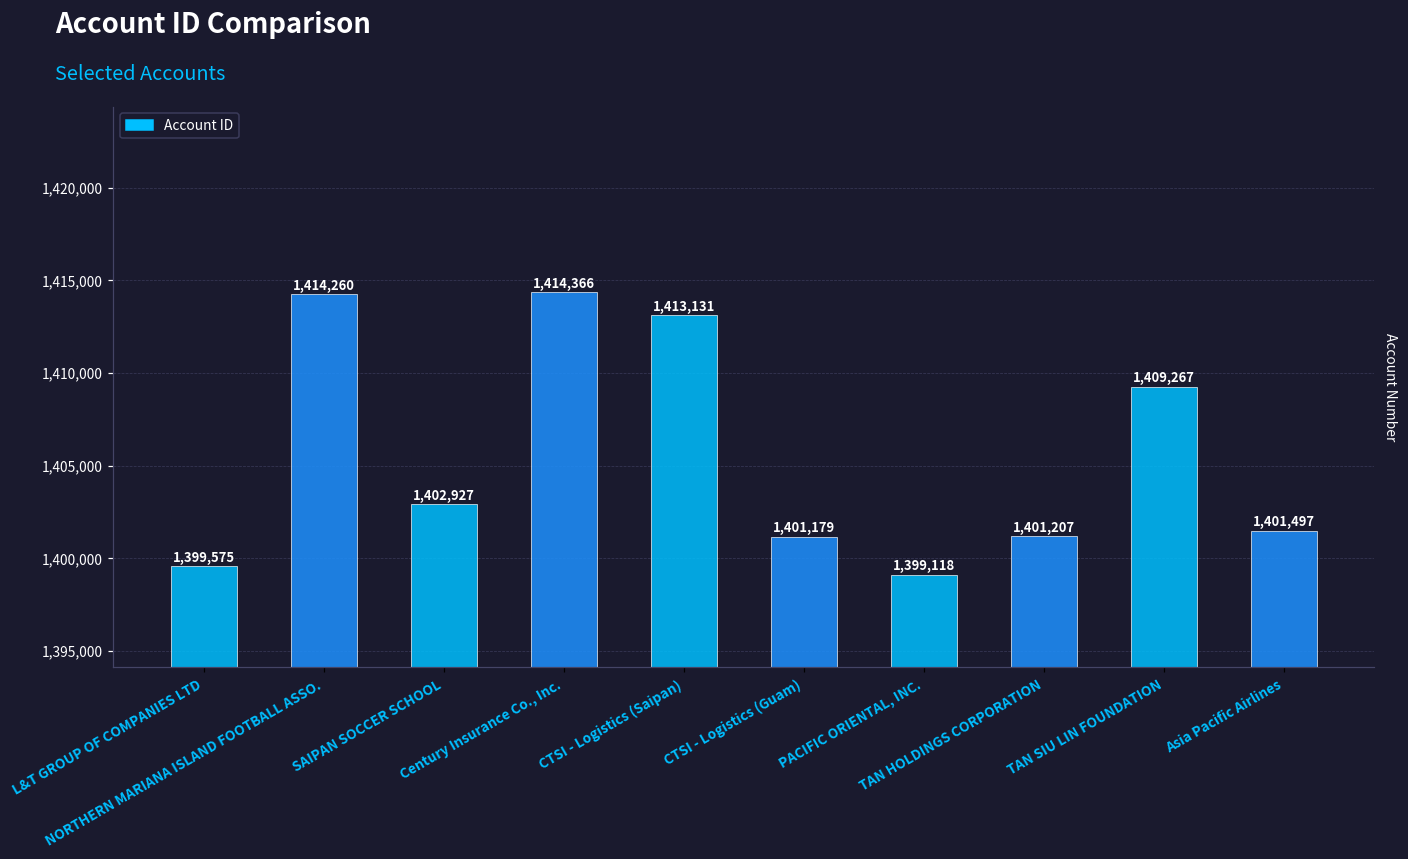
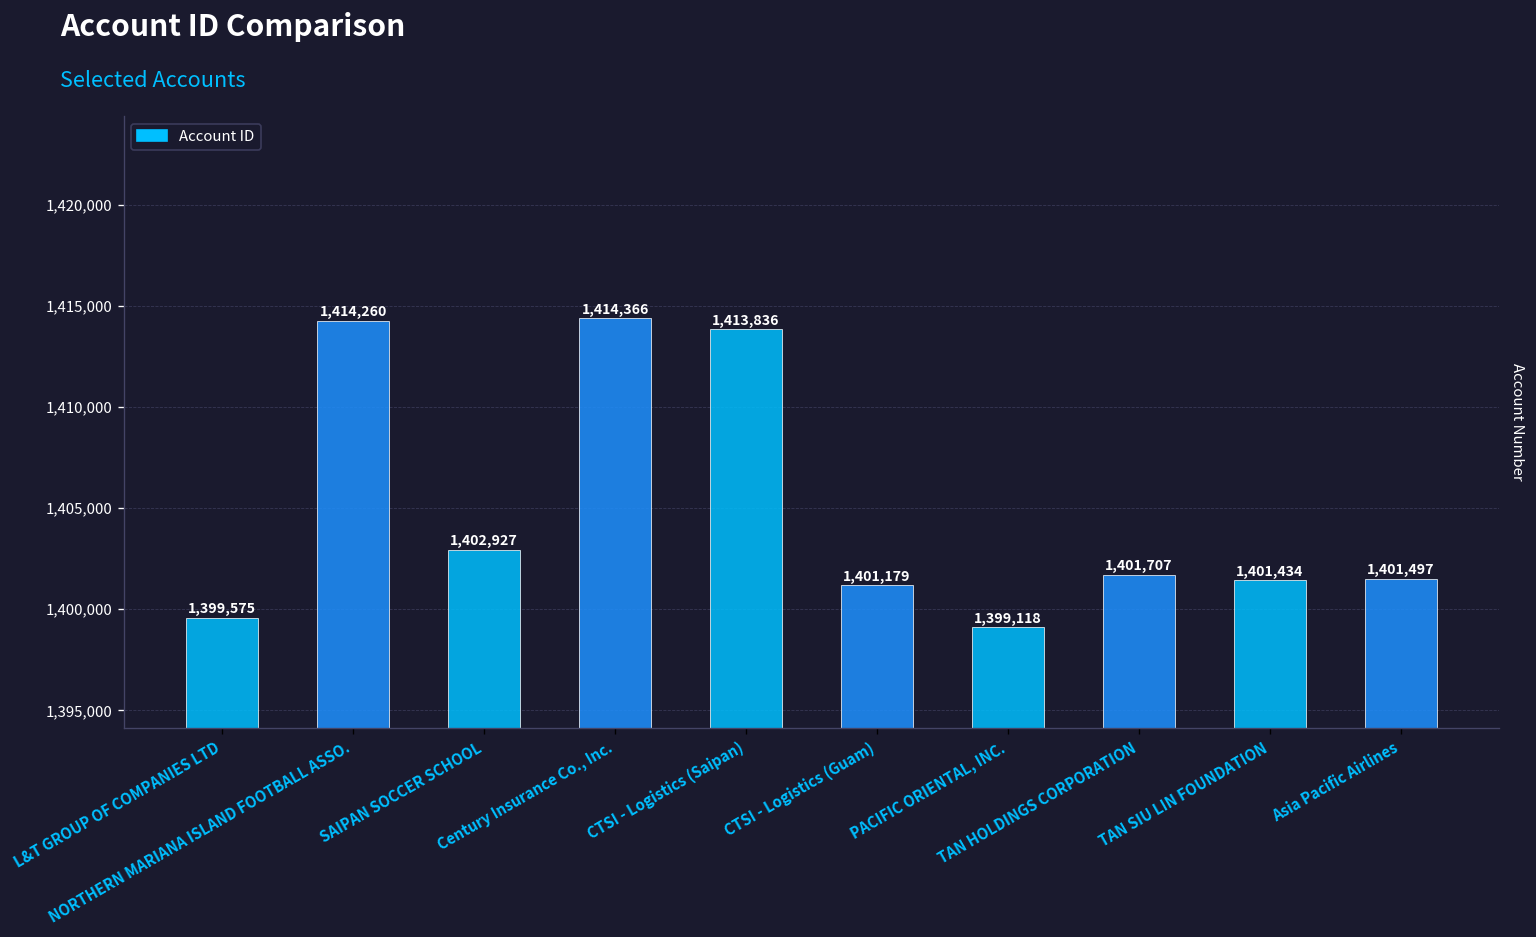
CTSI - Logistics (Saipan): 1,413,131 -> 1,413,836
TAN HOLDINGS CORPORATION: 1,401,207 -> 1,401,707
TAN SIU LIN FOUNDATION: 1,409,267 -> 1,401,434
